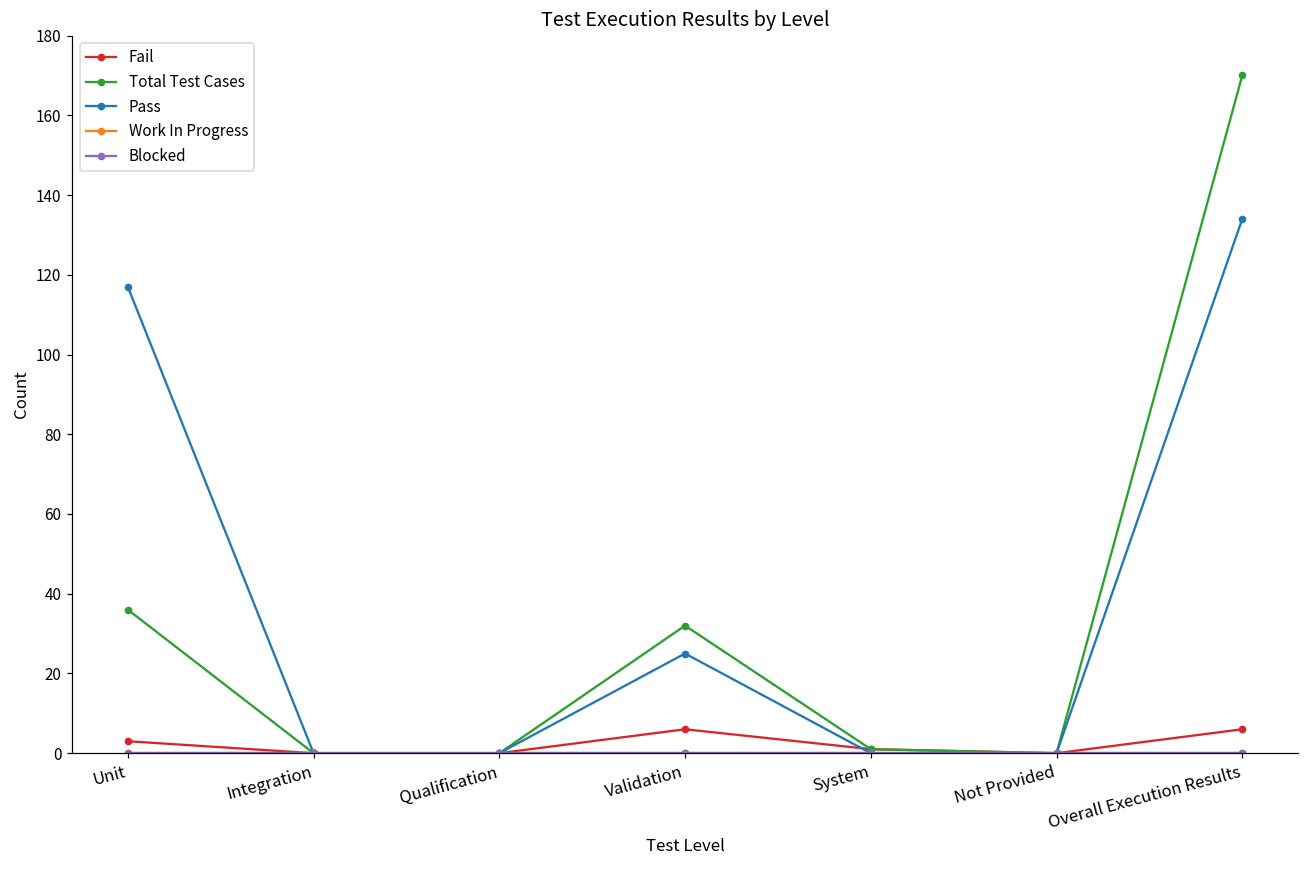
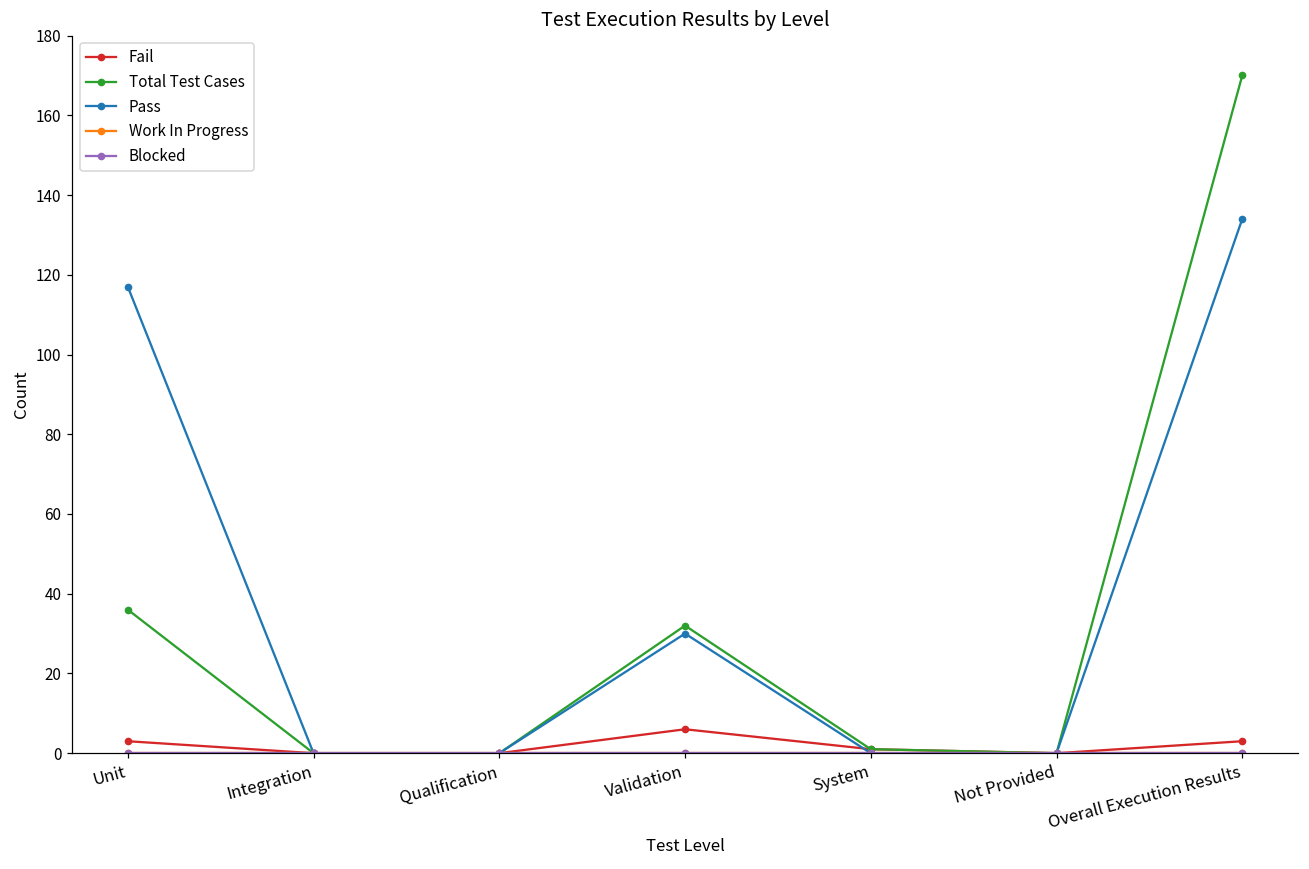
Pass, Validation: 25 -> 30
Fail, Overall Execution Results: 6 -> 3
